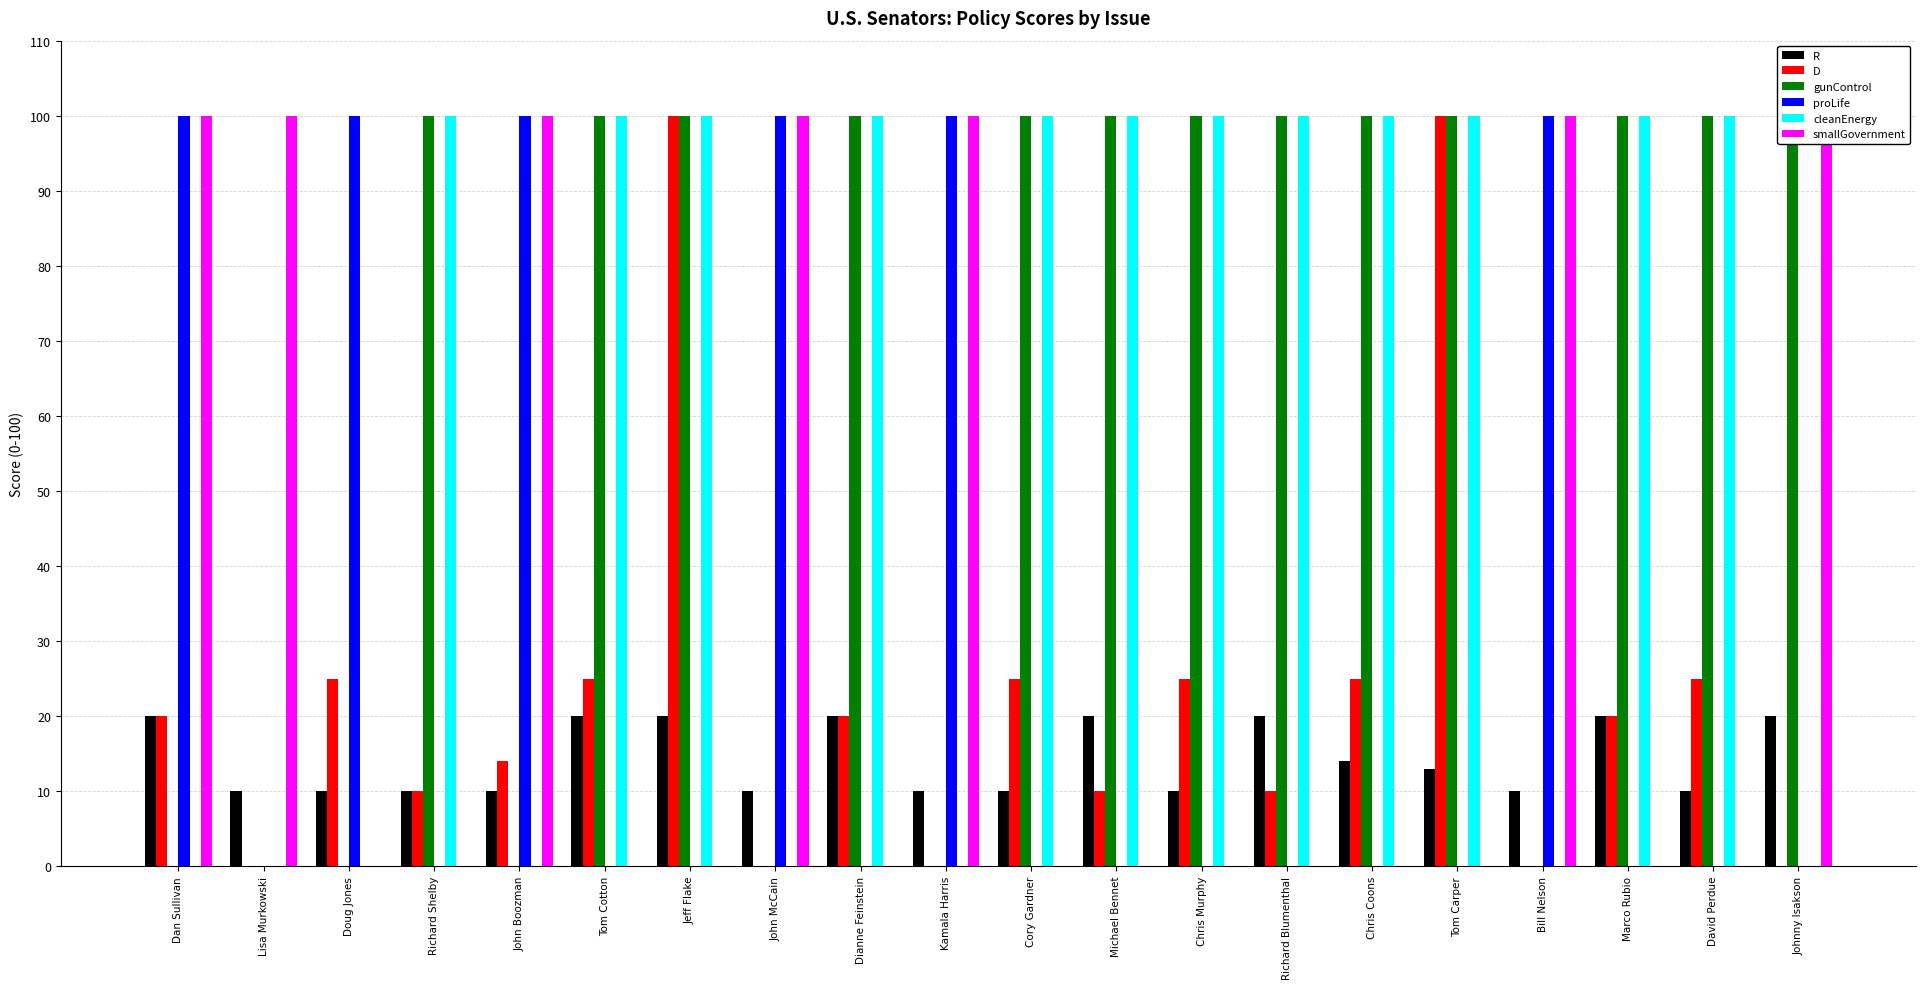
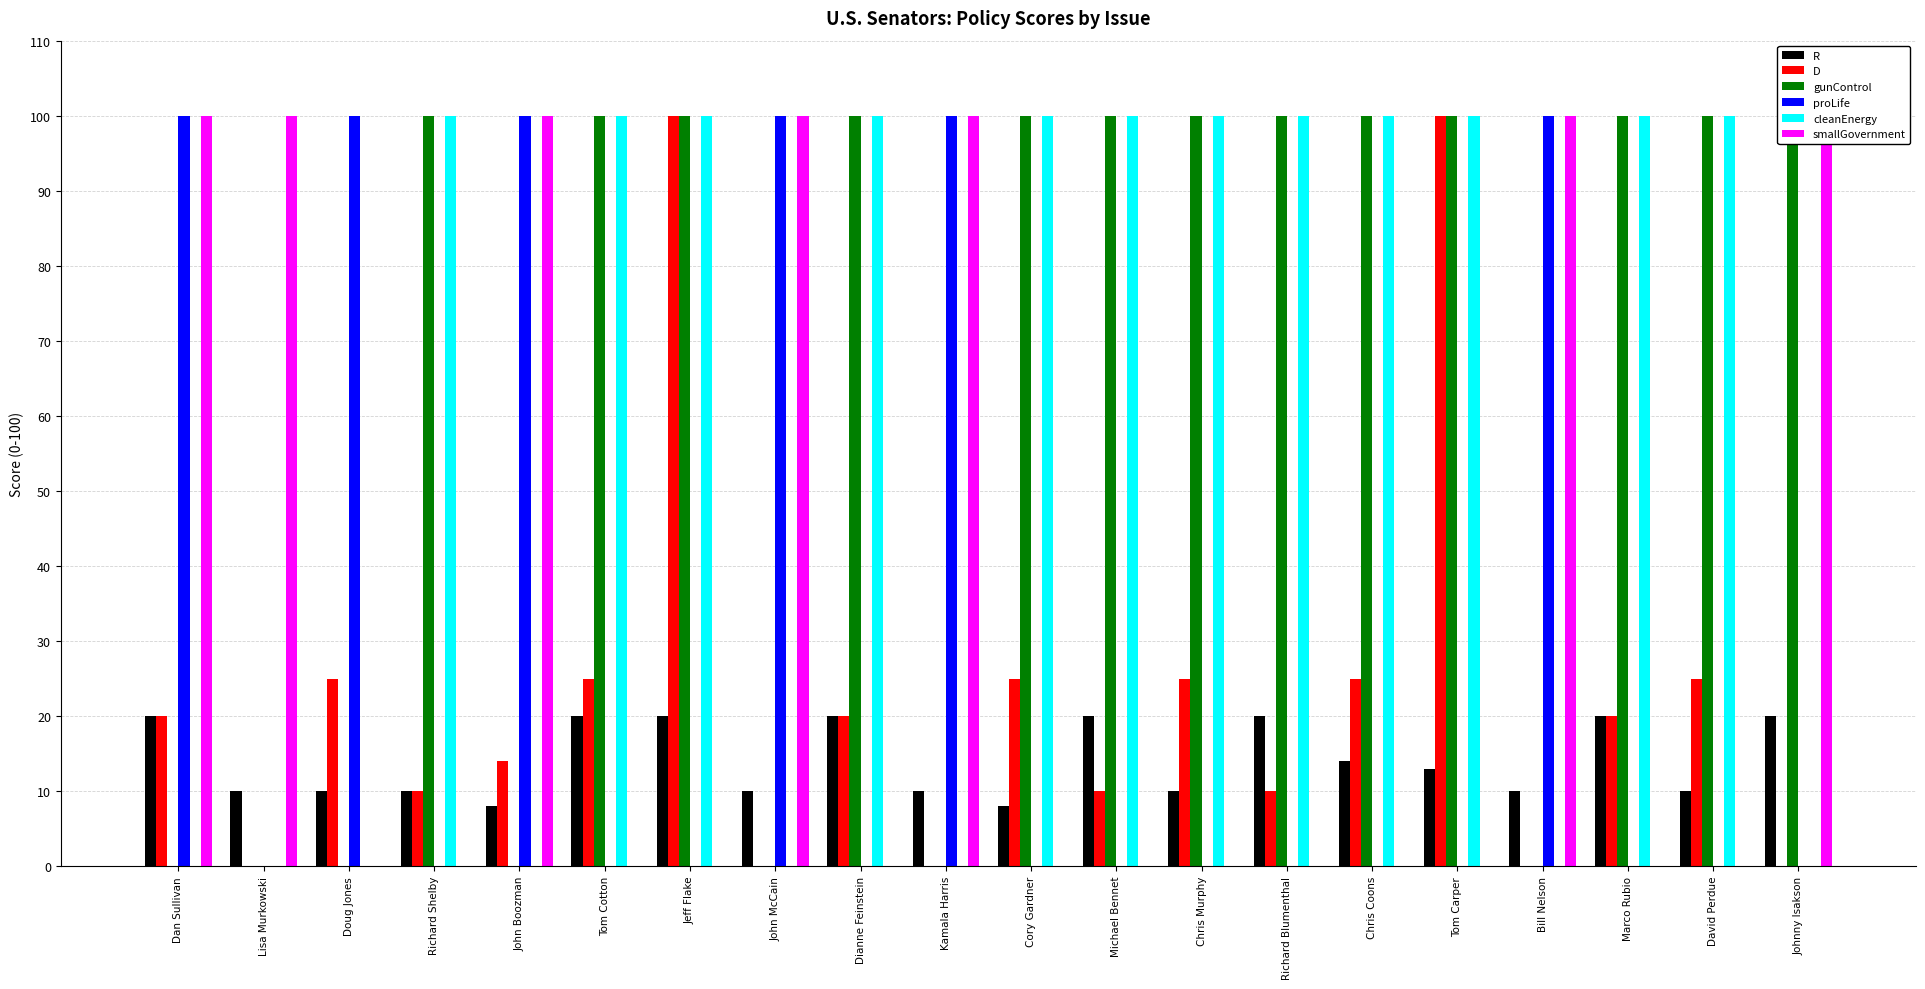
R, John Boozman: 10 -> 8
R, Cory Gardner: 10 -> 8
